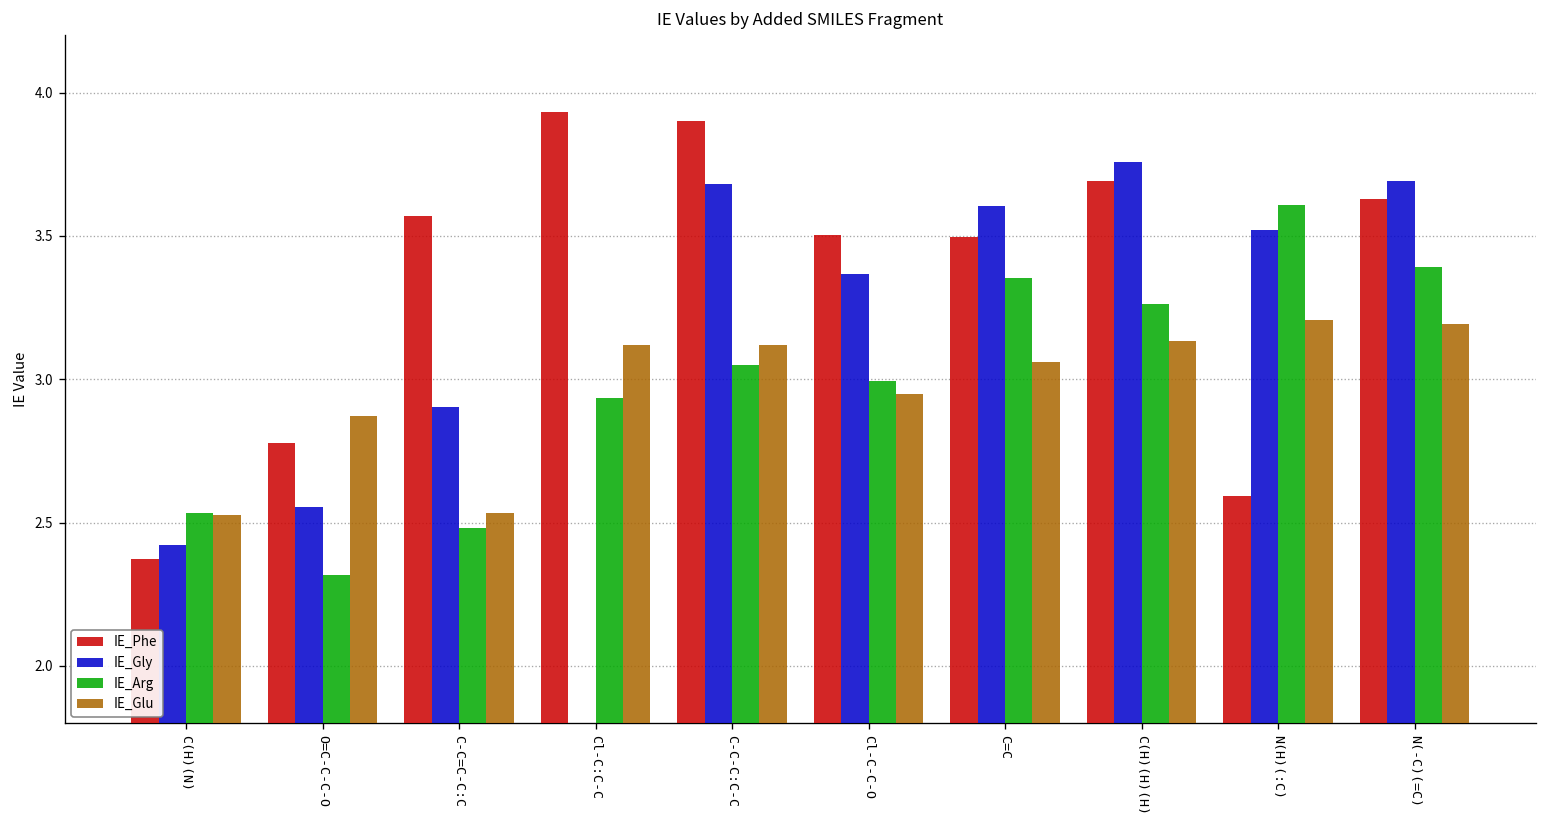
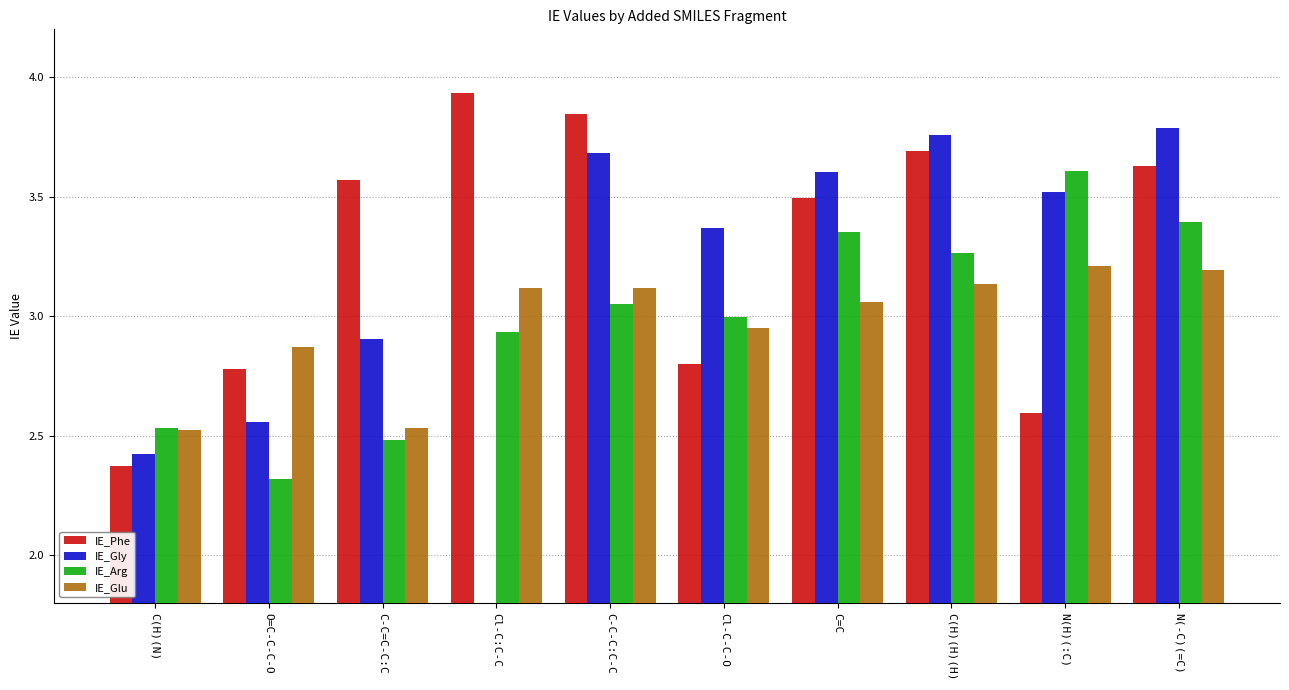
IE_Phe, C-C-C:C-C: 3.90 -> 3.84
IE_Phe, Cl-C-C-O: 3.50 -> 2.80
IE_Gly, N(-C)(=C): 3.69 -> 3.79
